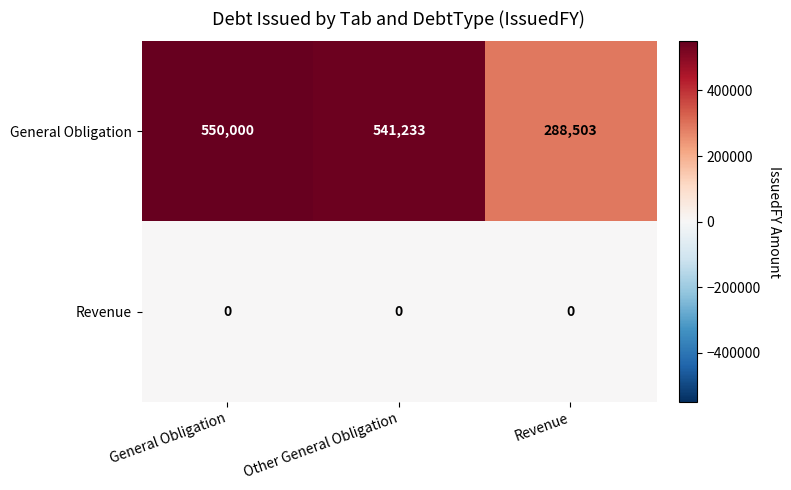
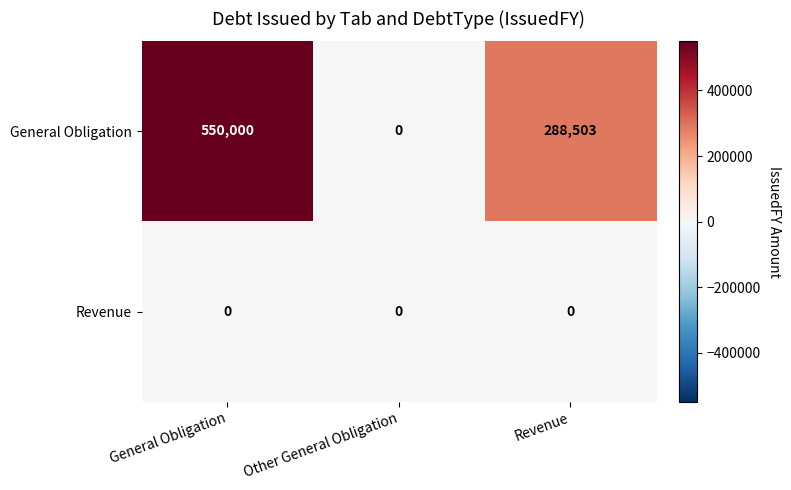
General Obligation, Other General Obligation: 541,233 -> 0
